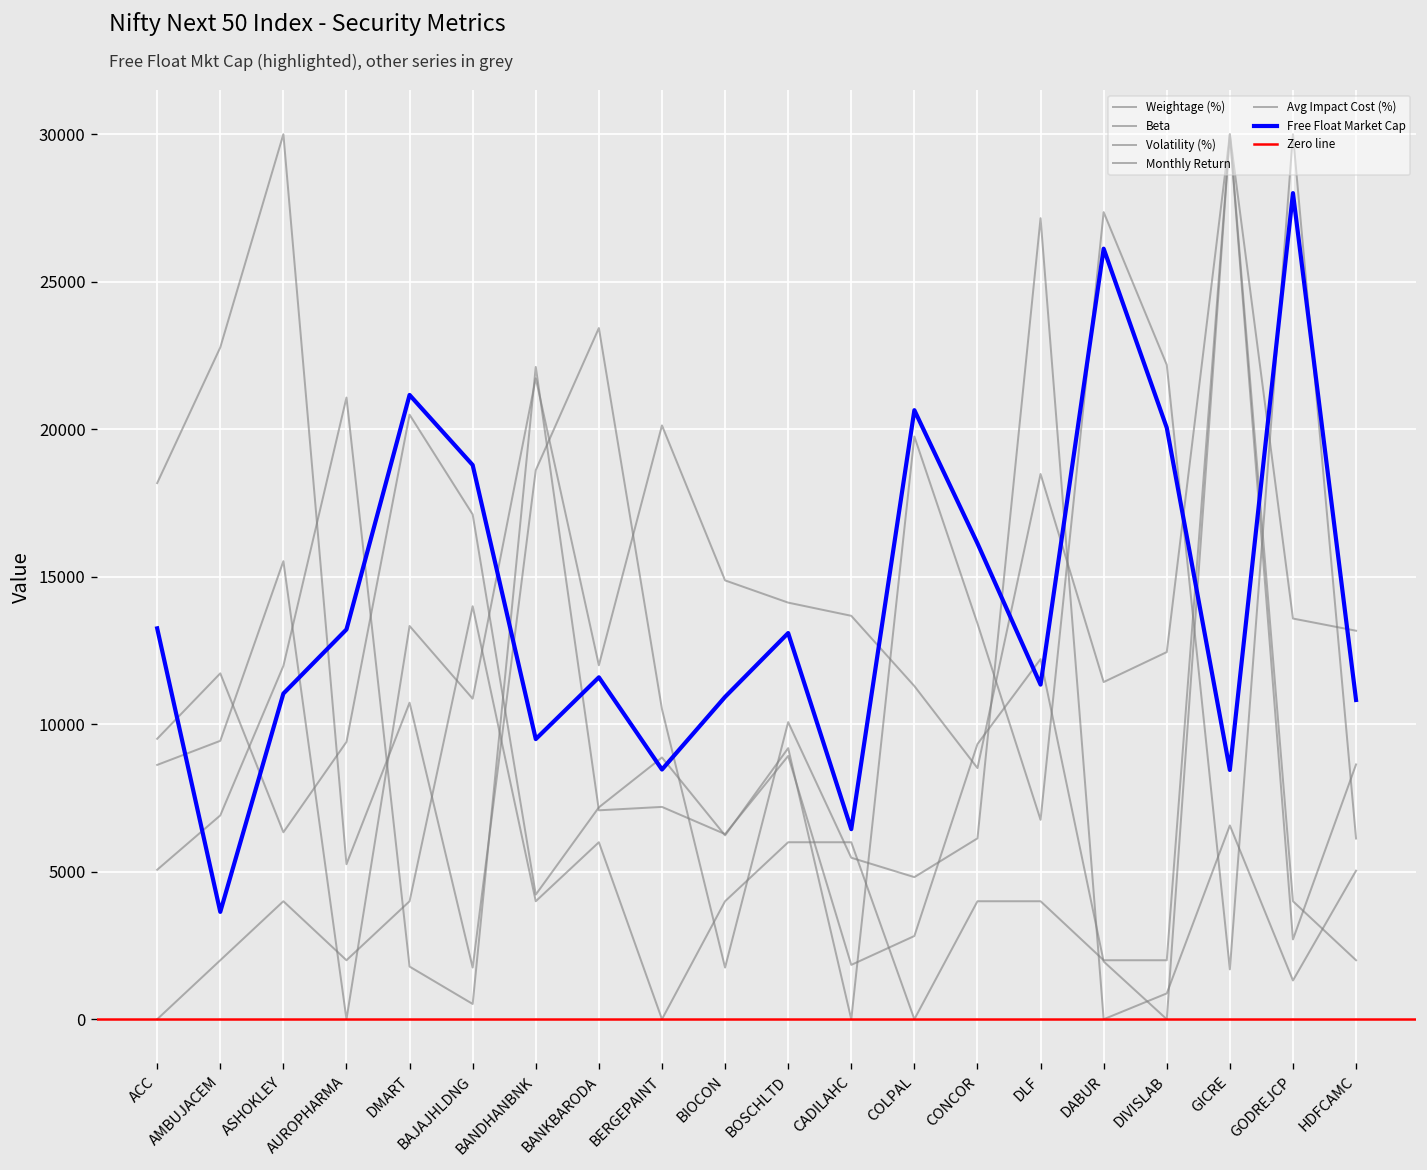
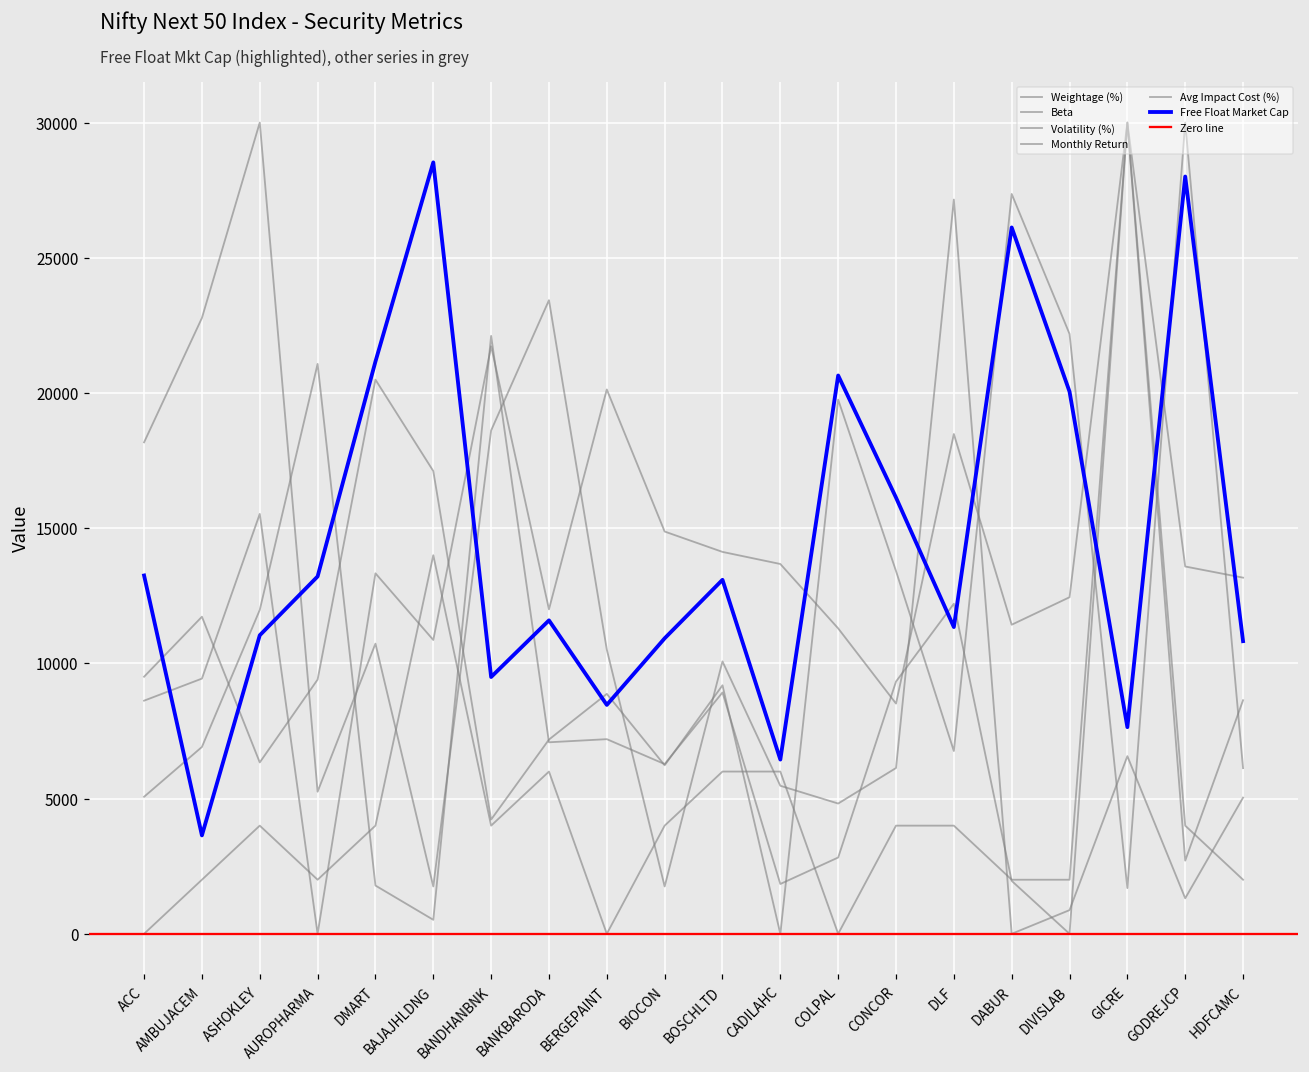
Free Float Market Cap, BAJAJHLDNG: 18800 -> 28500
Free Float Market Cap, GICRE: 8500 -> 7600
